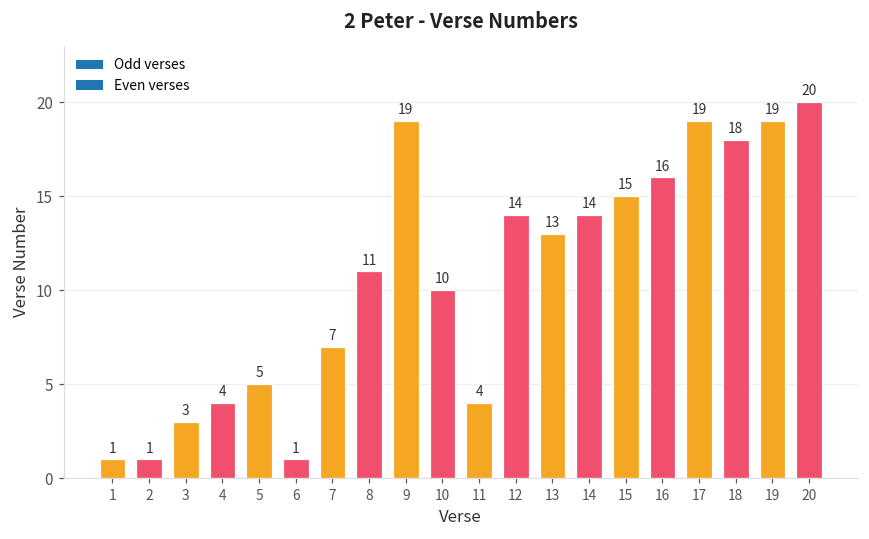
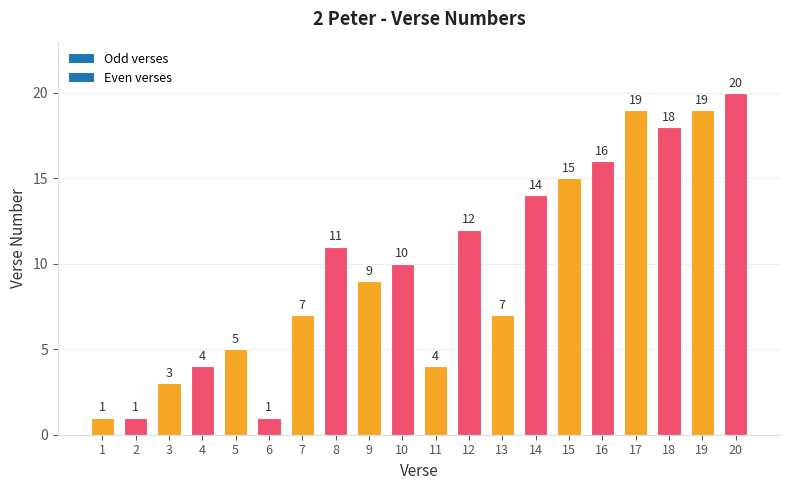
9: 19 -> 9
12: 14 -> 12
13: 13 -> 7
